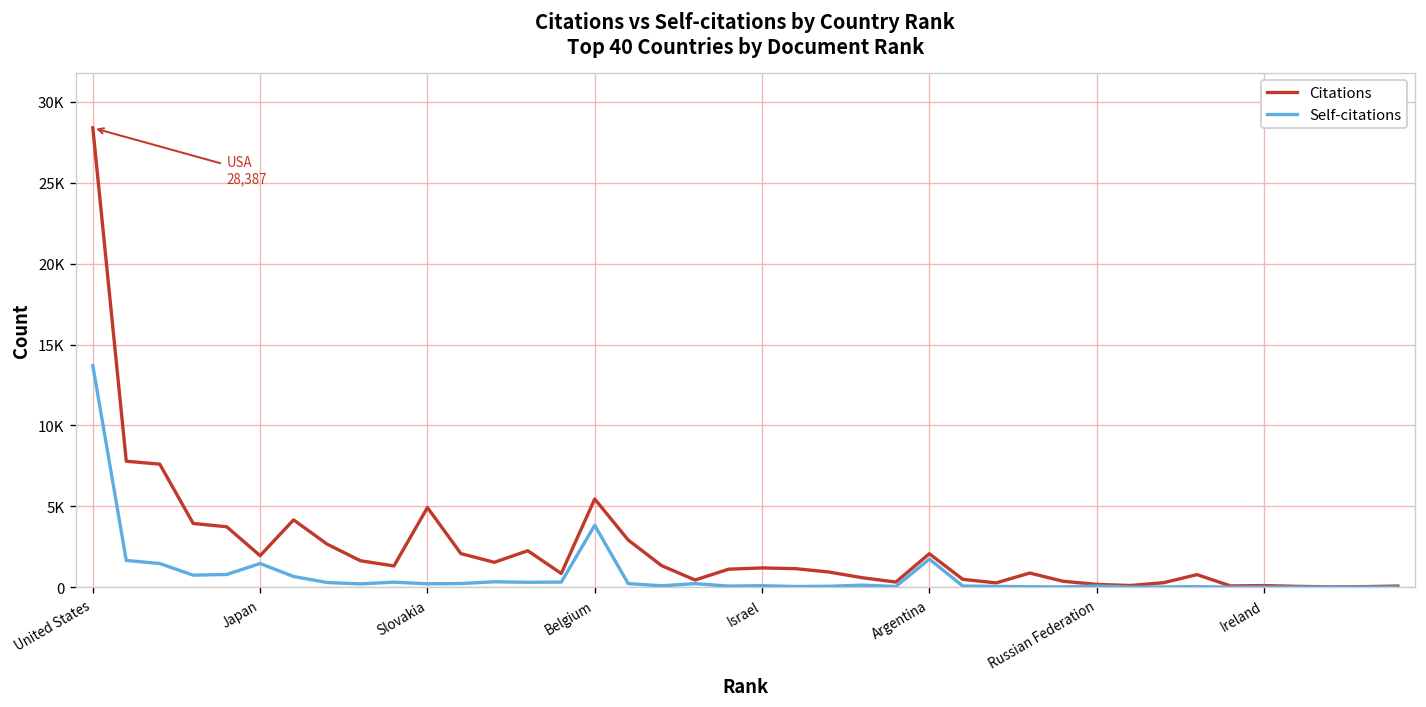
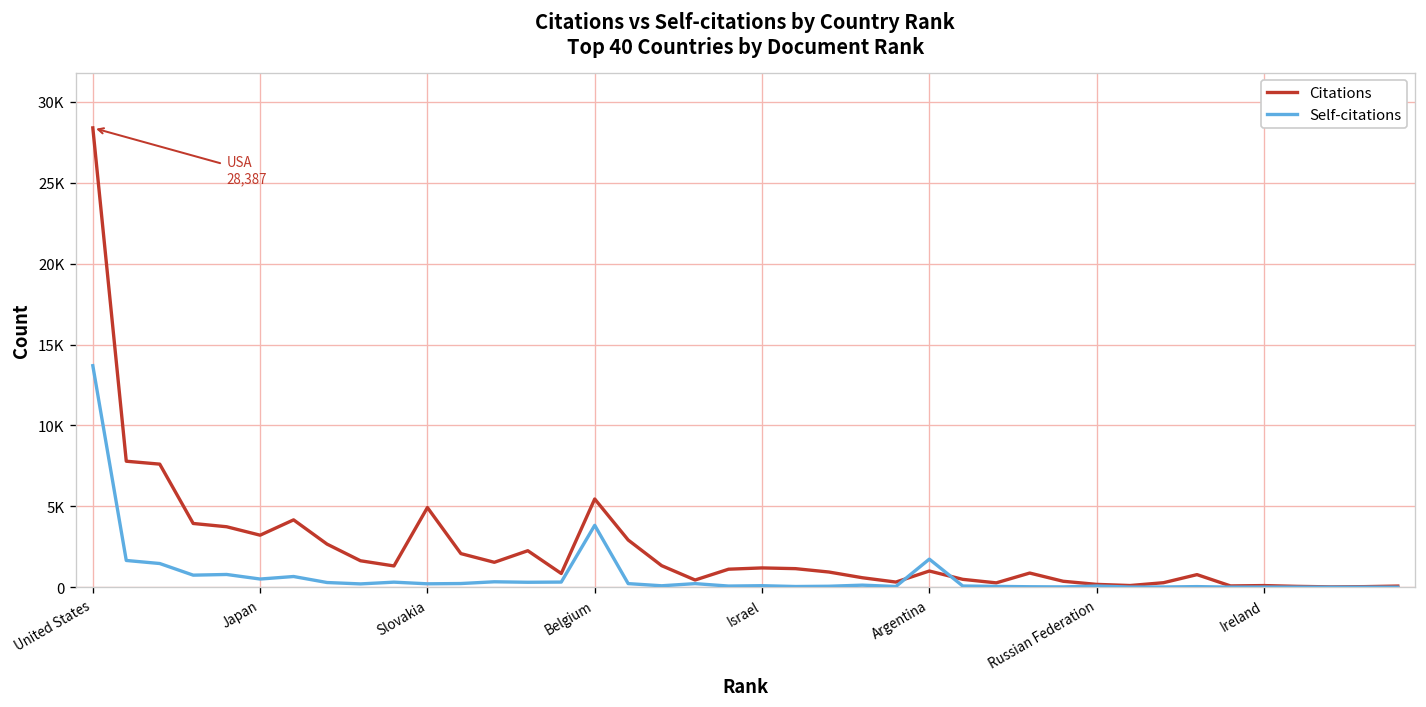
Citations, Japan: 2000 -> 3200
Self-citations, Japan: 1500 -> 500
Citations, Argentina: 2100 -> 1000
